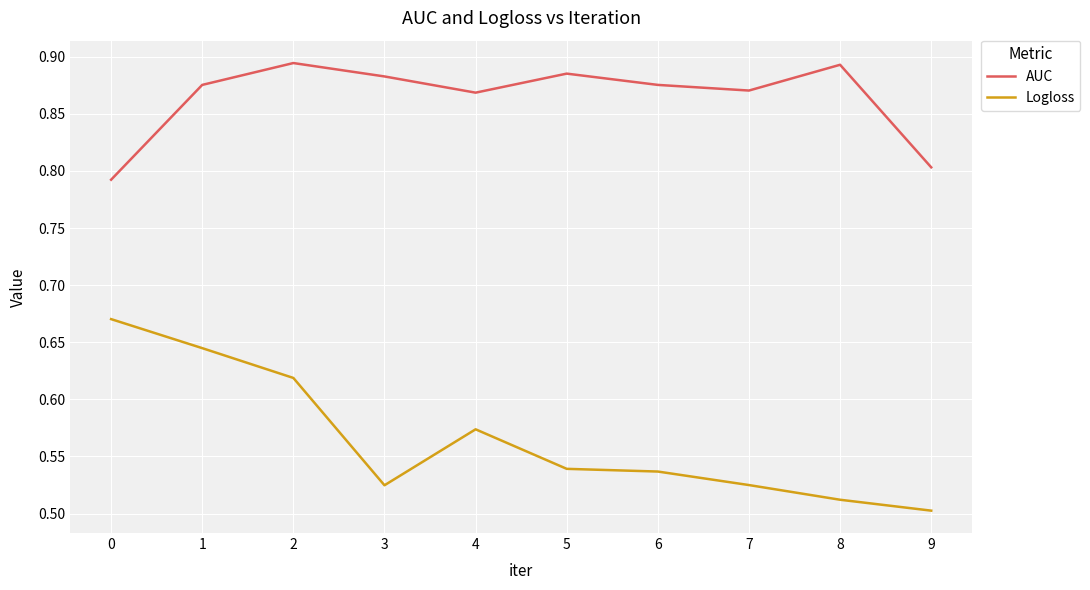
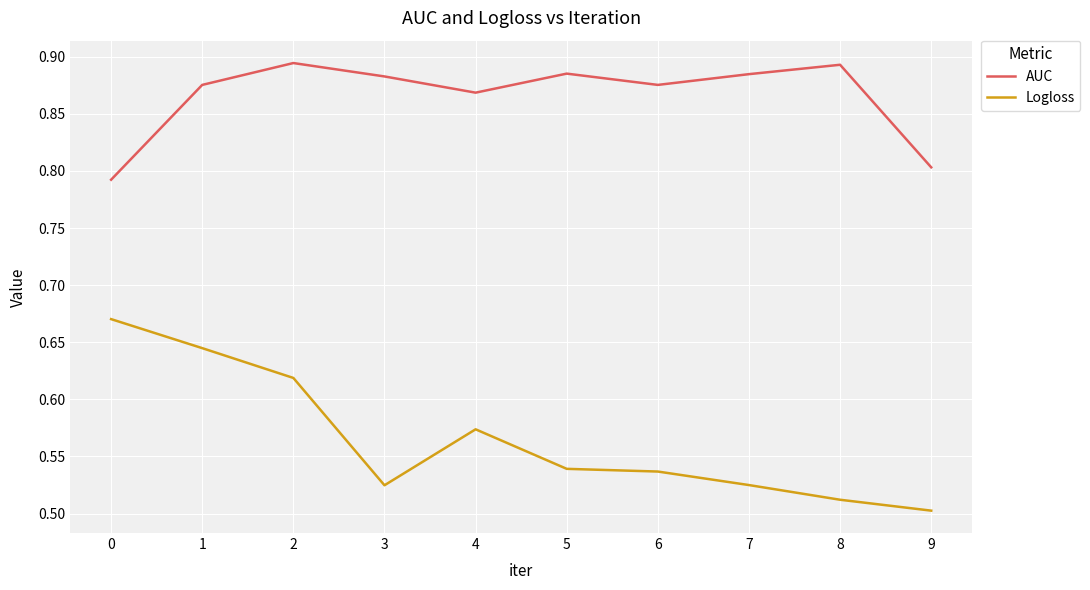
AUC, 7: 0.870 -> 0.885
